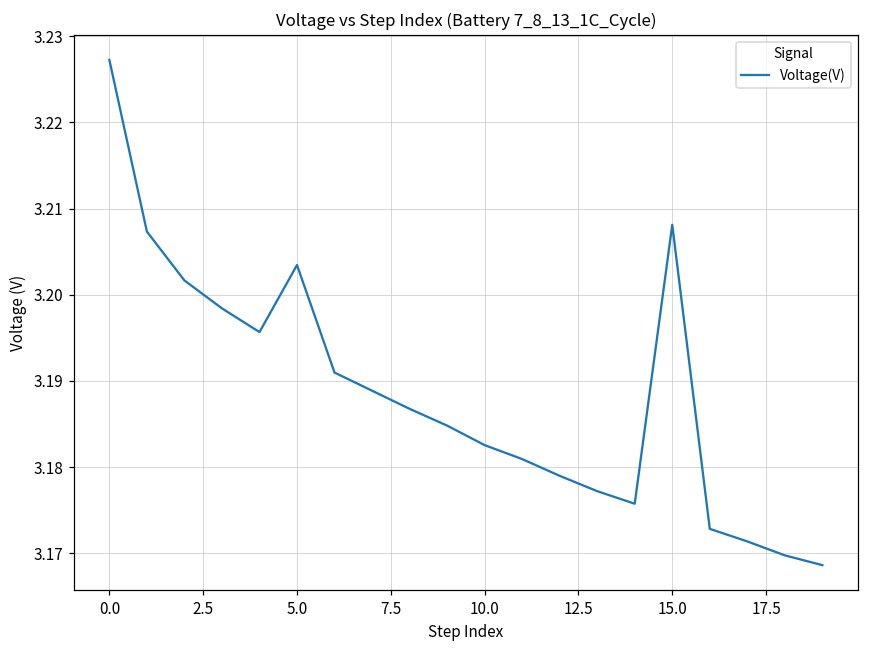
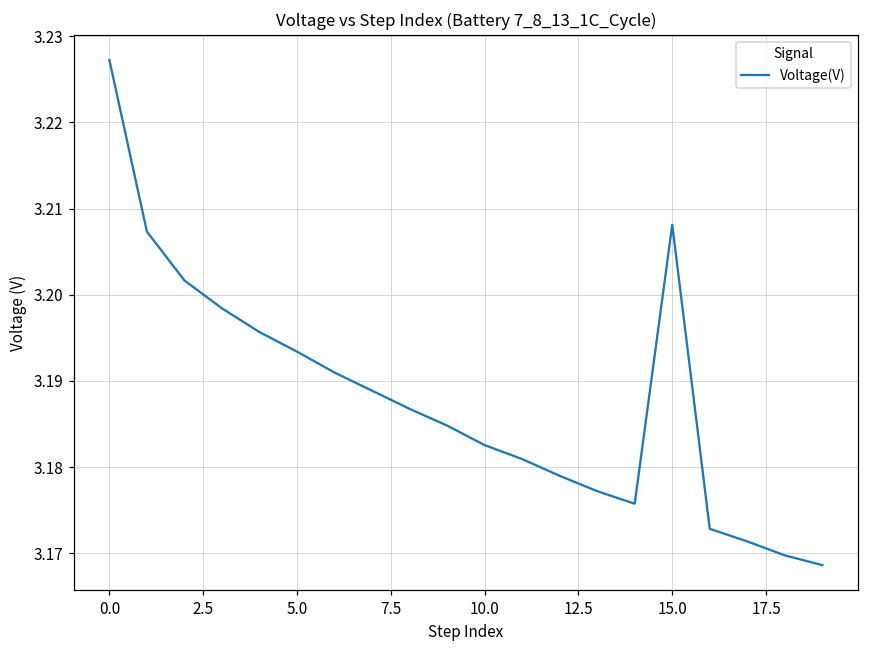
5.0: 3.203 -> 3.193
